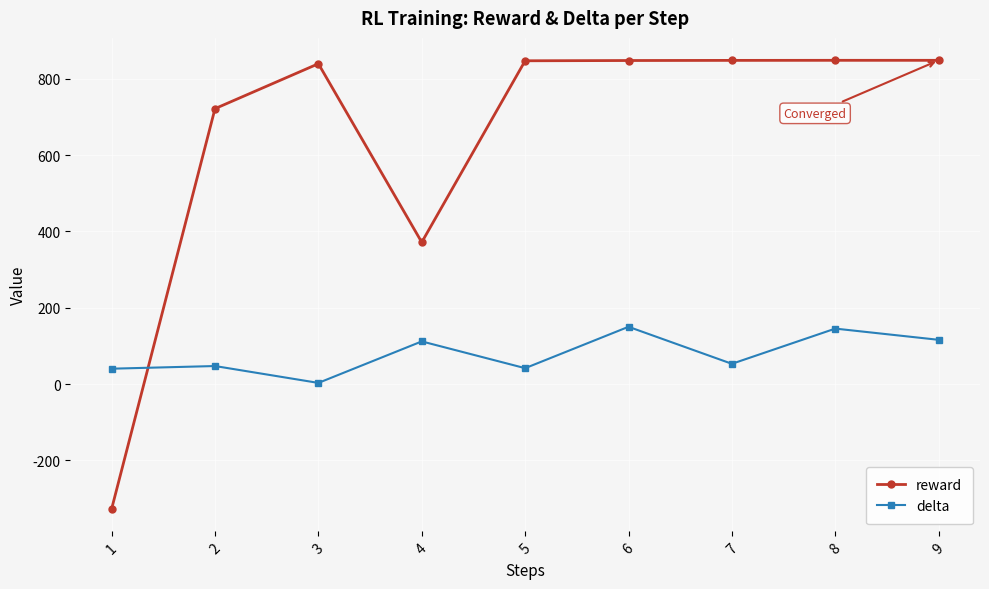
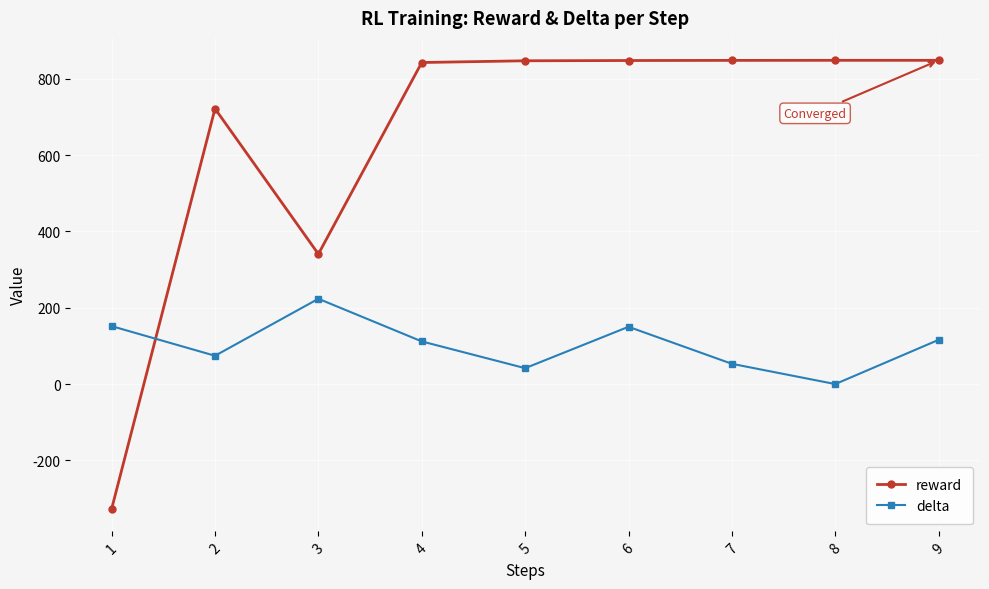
delta, 1: 40 -> 150
delta, 2: 50 -> 70
reward, 3: 840 -> 340
delta, 3: 0 -> 220
reward, 4: 370 -> 840
delta, 8: 150 -> 0
